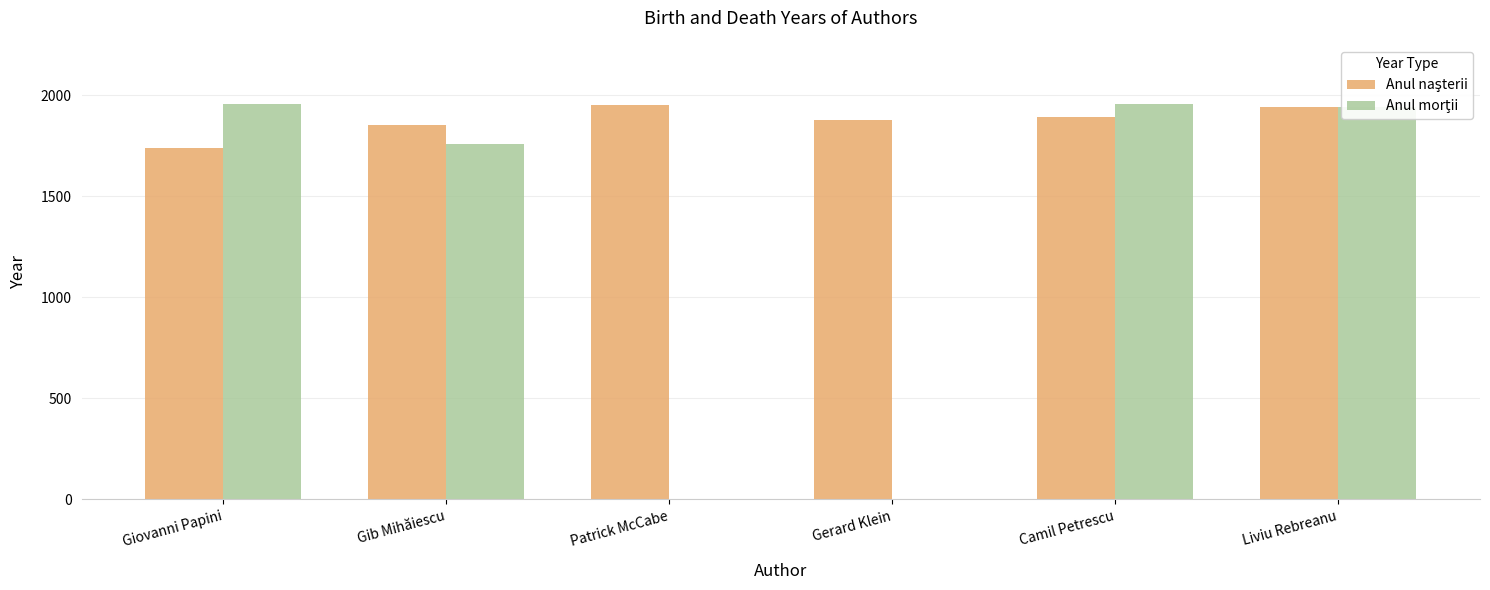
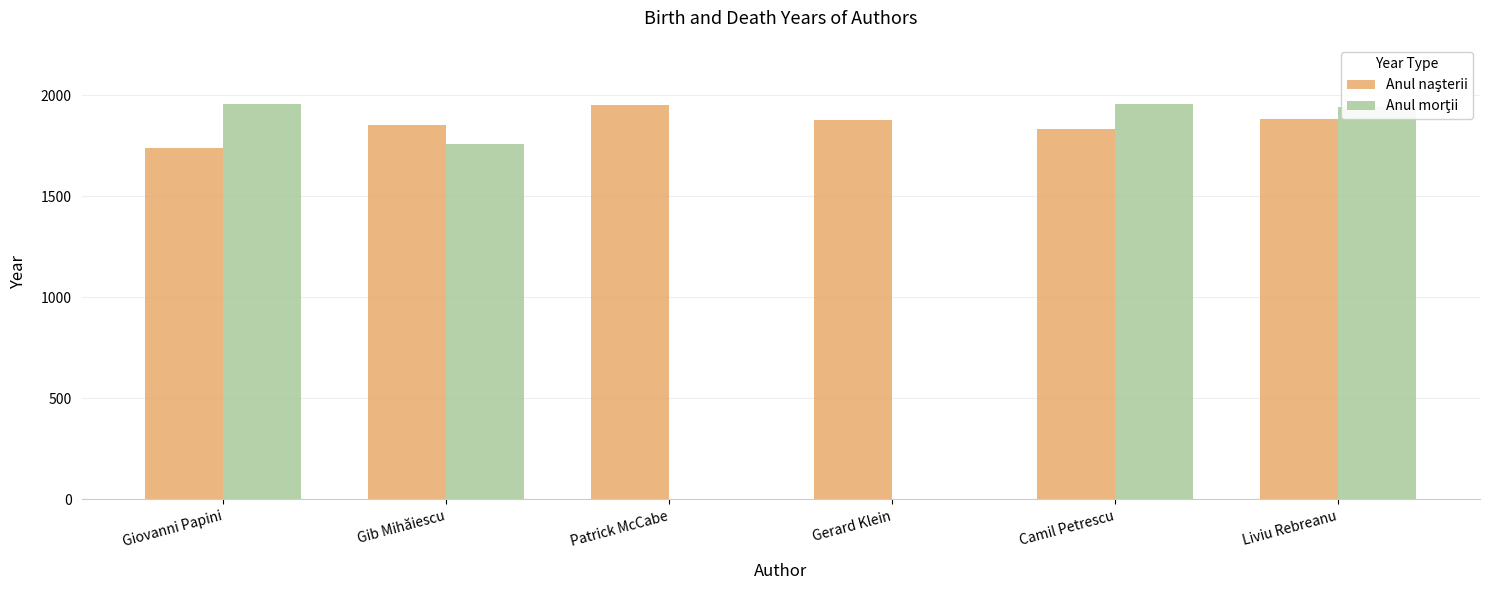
Anul naşterii, Camil Petrescu: 1890 -> 1840
Anul naşterii, Liviu Rebreanu: 1940 -> 1890
